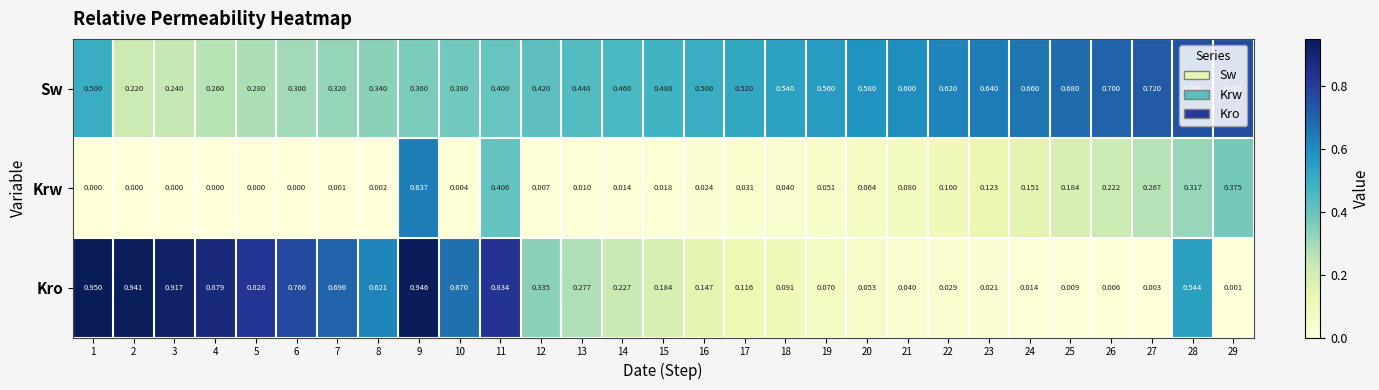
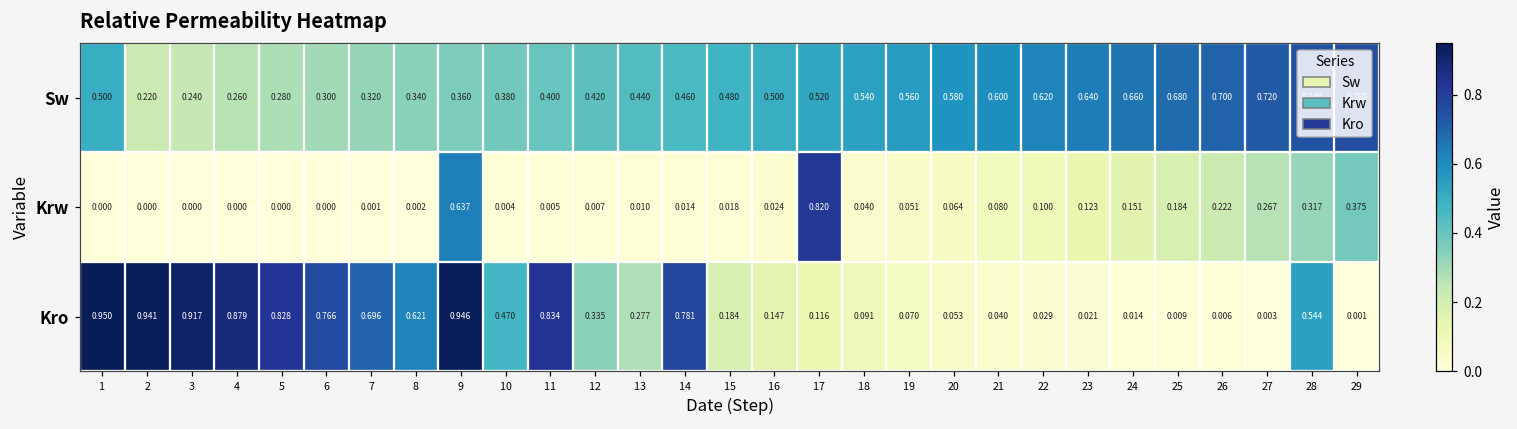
Krw, 11: 0.406 -> 0.005
Krw, 17: 0.031 -> 0.820
Kro, 10: 0.670 -> 0.470
Kro, 14: 0.227 -> 0.781
